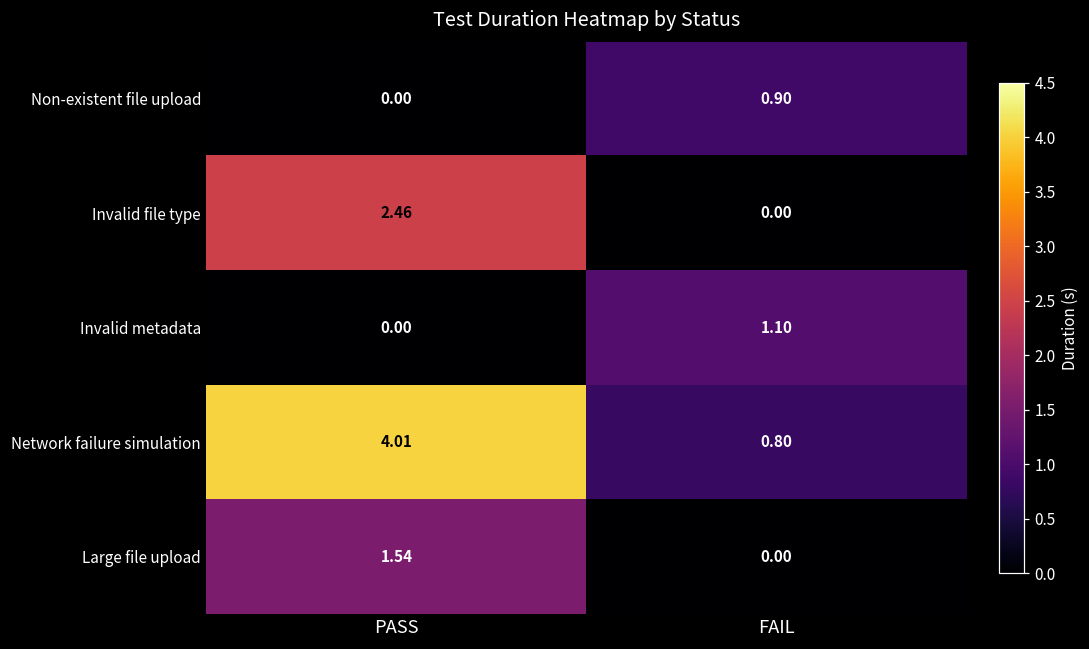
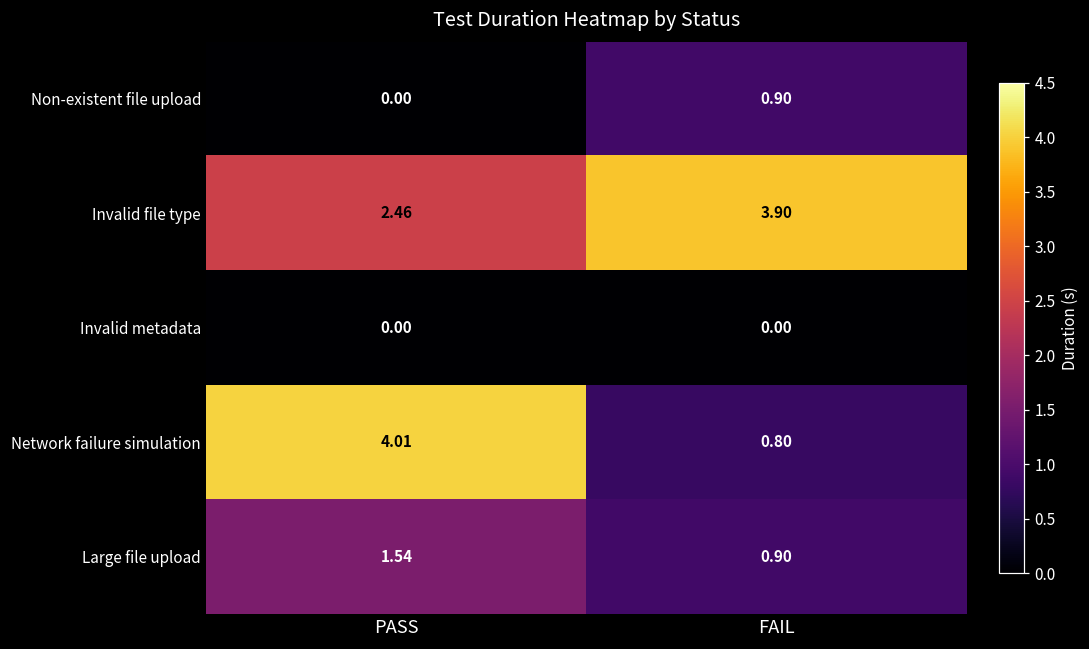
Invalid file type, FAIL: 0.00 -> 3.90
Invalid metadata, FAIL: 1.10 -> 0.00
Large file upload, FAIL: 0.00 -> 0.90
